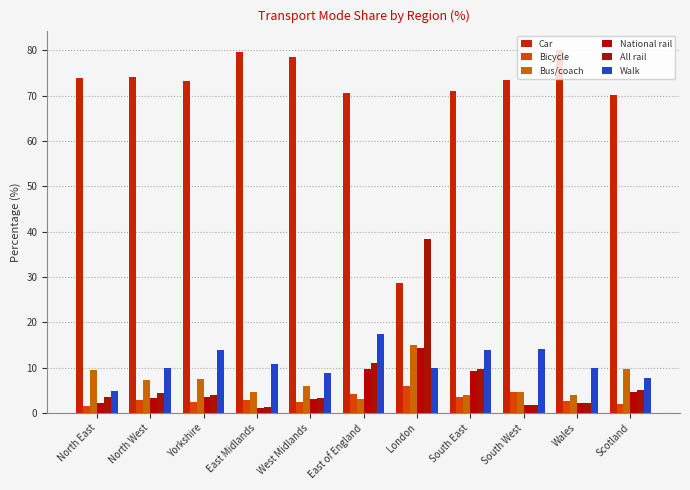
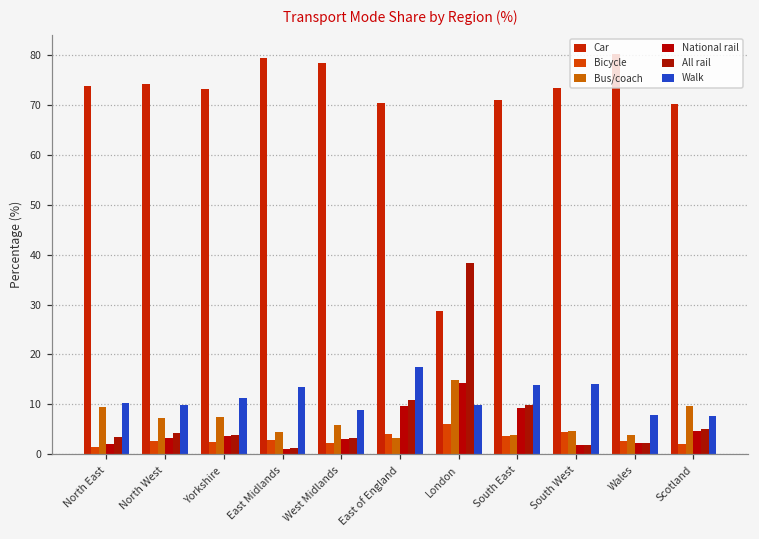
Walk, North East: 5 -> 10
Walk, Yorkshire: 14 -> 11
Walk, East Midlands: 11 -> 13
Walk, Wales: 10 -> 8
